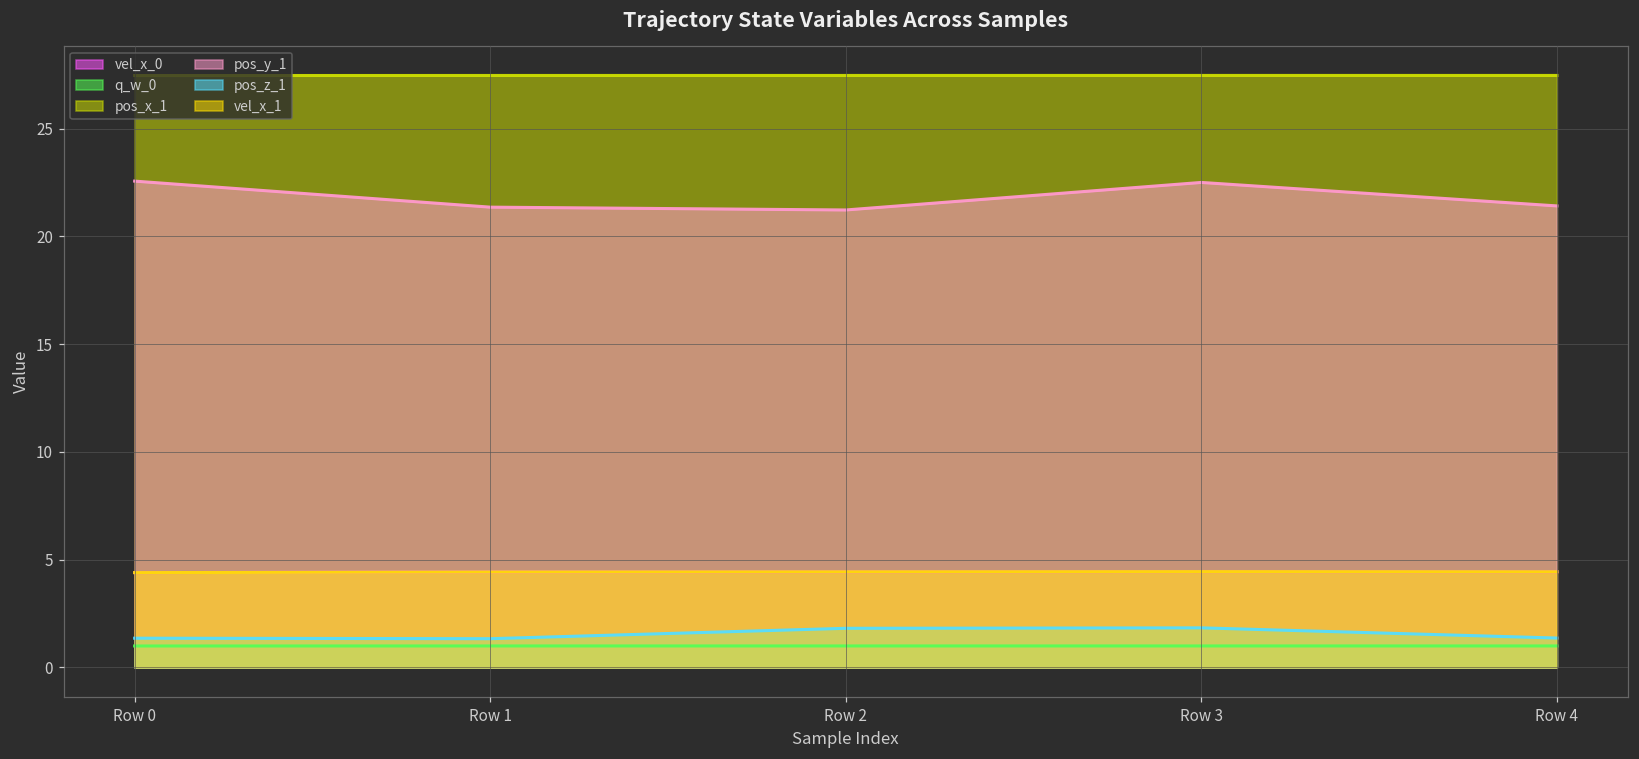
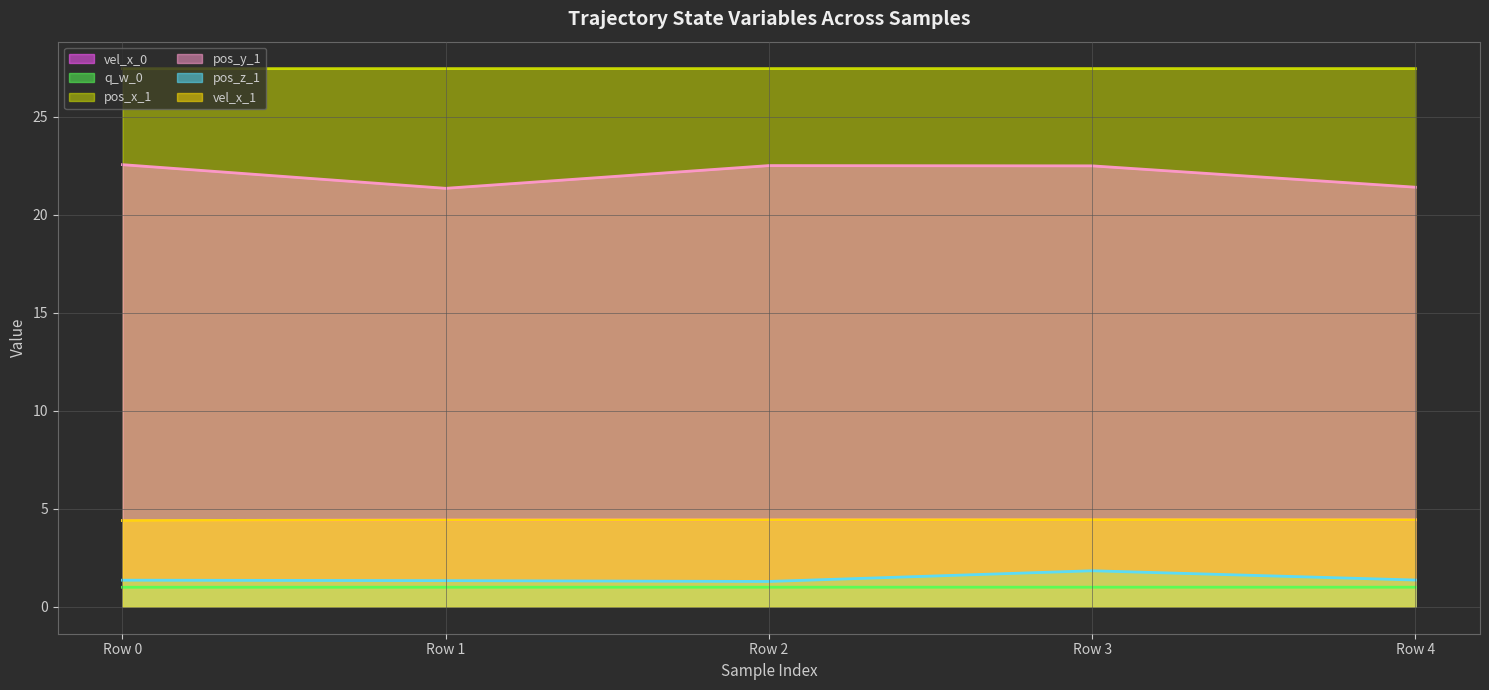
pos_y_1, Row 2: 21.2 -> 22.5
pos_z_1, Row 2: 1.8 -> 1.3
